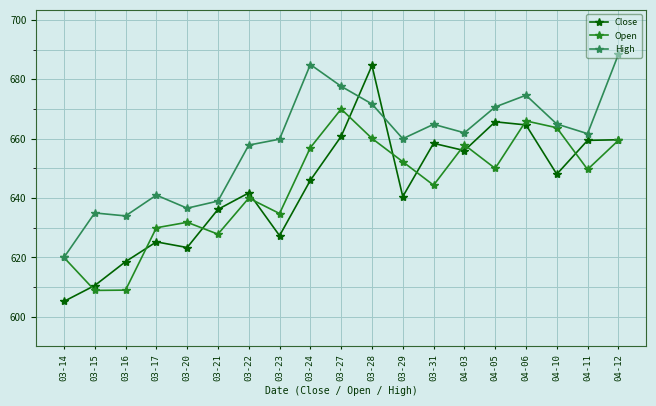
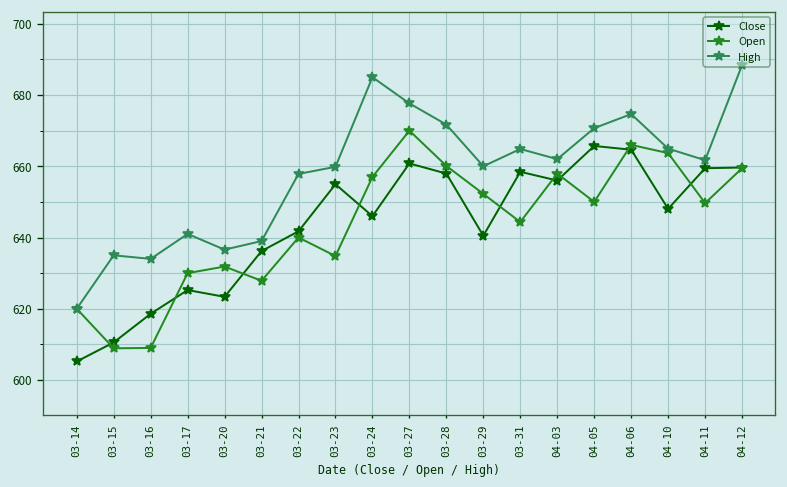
Close, 03-23: 627 -> 655
Close, 03-28: 685 -> 658
